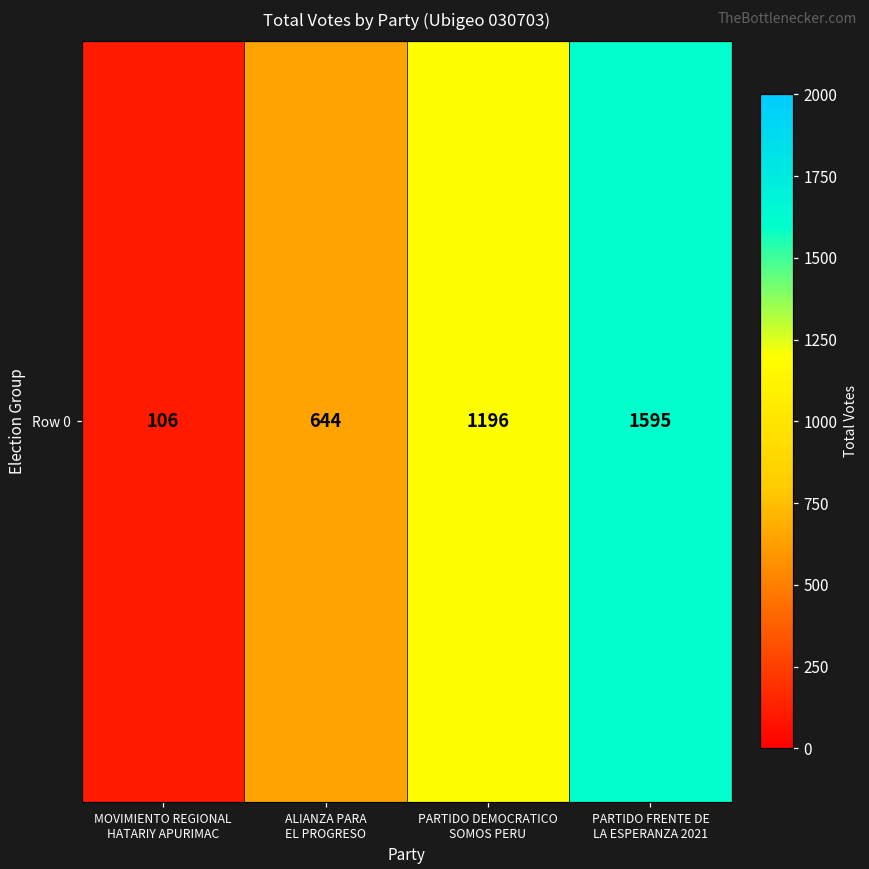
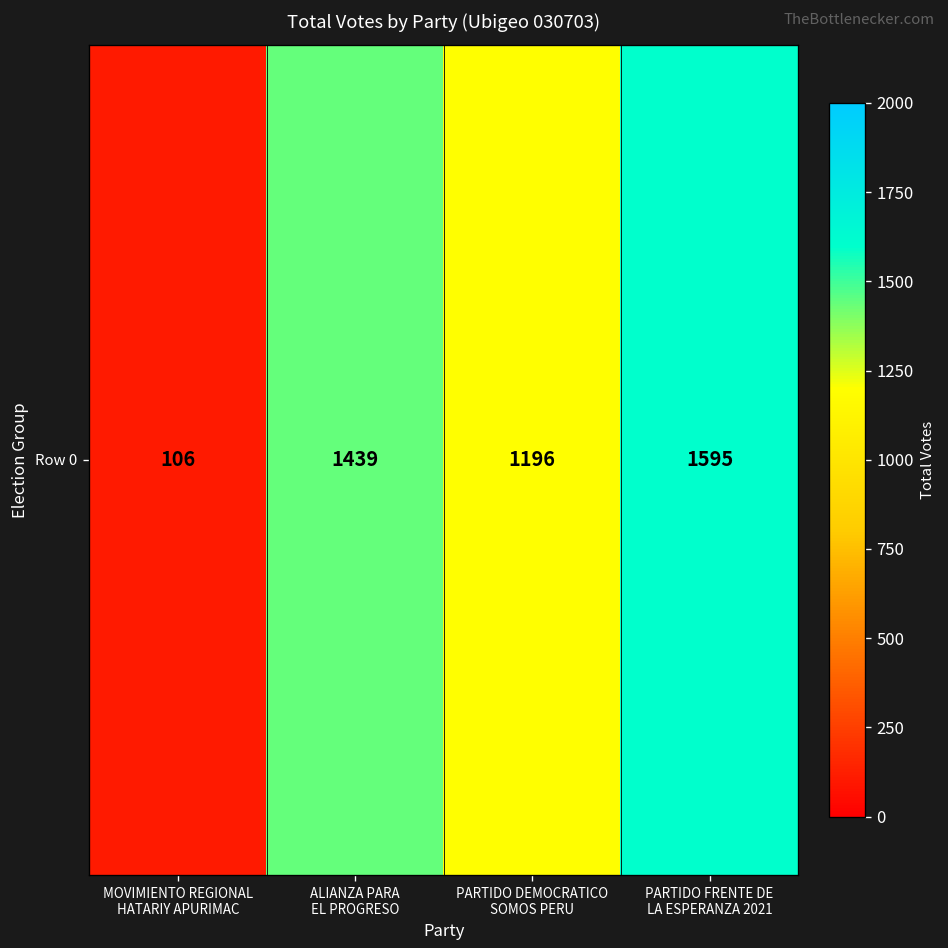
Row 0, ALIANZA PARA EL PROGRESO: 644 -> 1439
